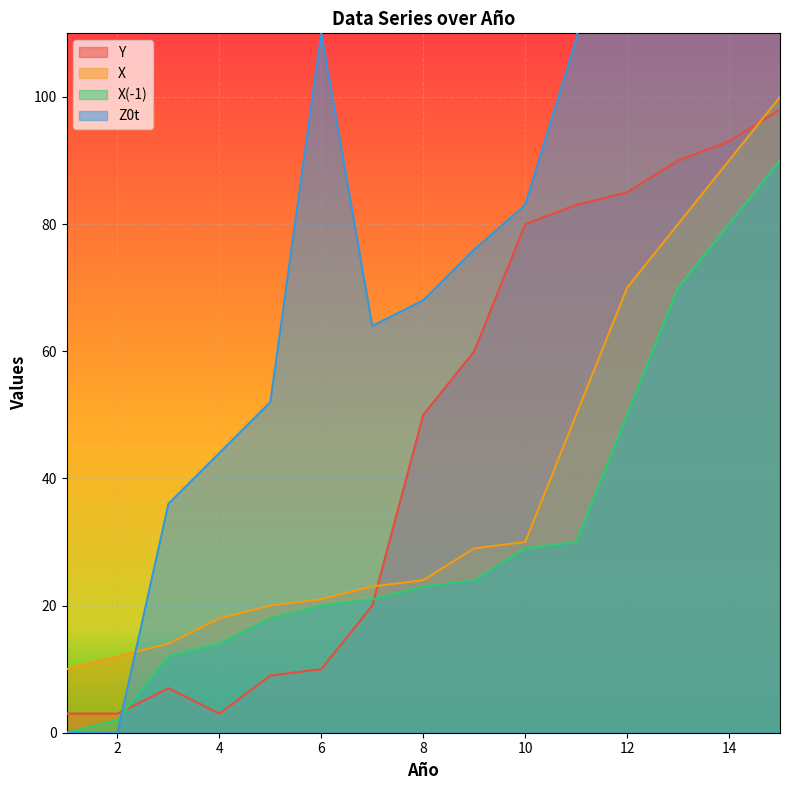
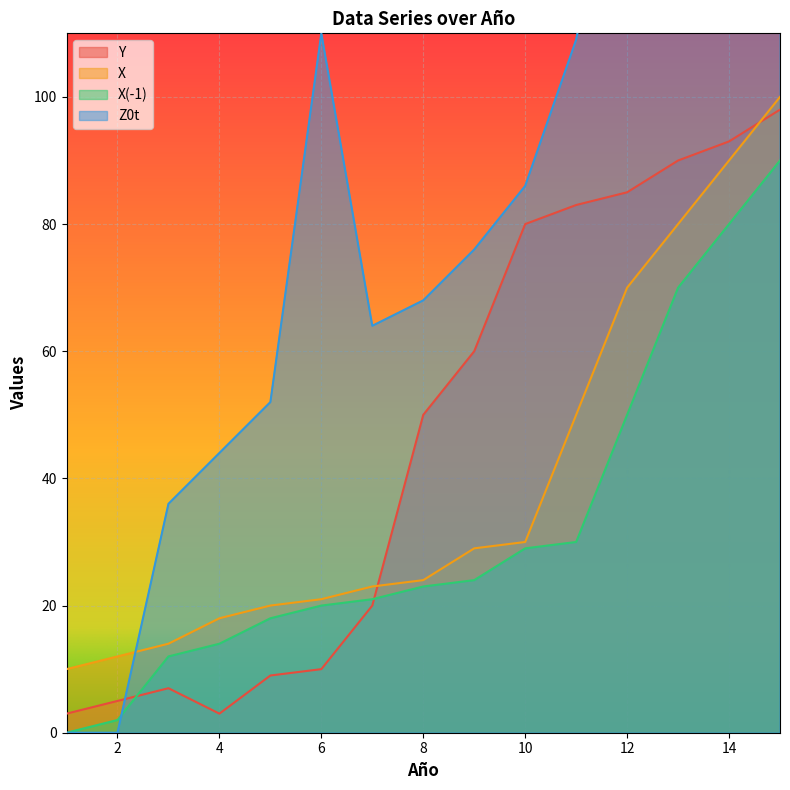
Y, 2: 3 -> 5
Z0t, 10: 83 -> 86
